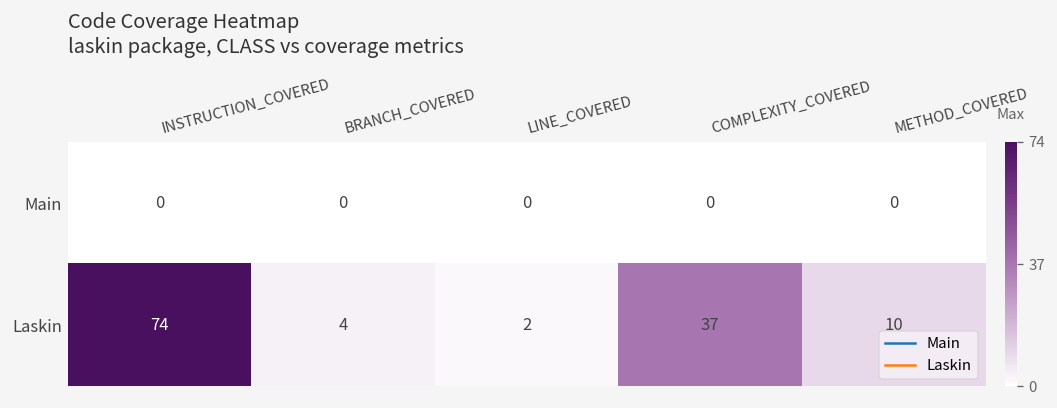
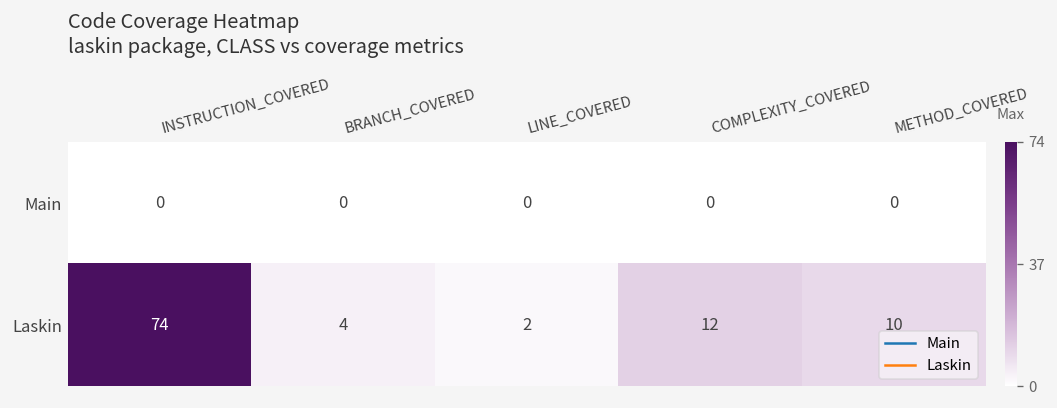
Laskin, COMPLEXITY_COVERED: 37 -> 12
